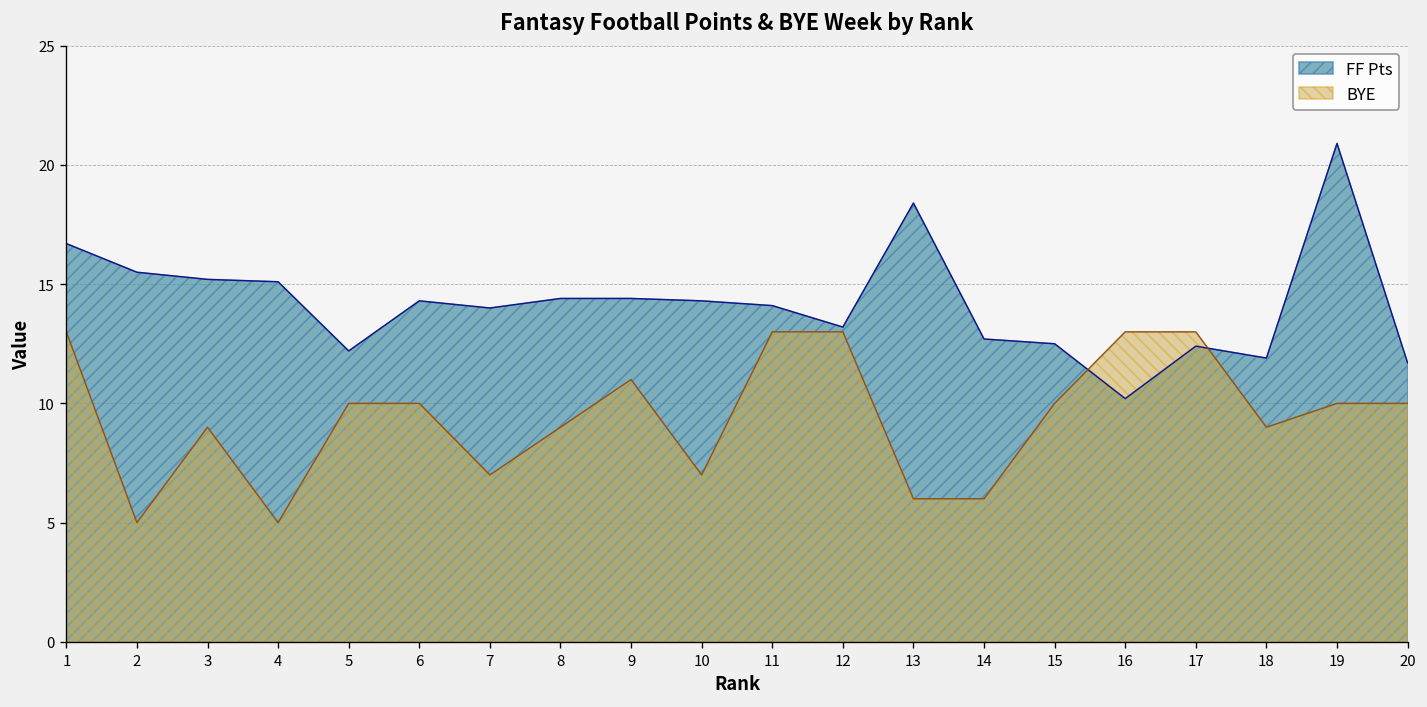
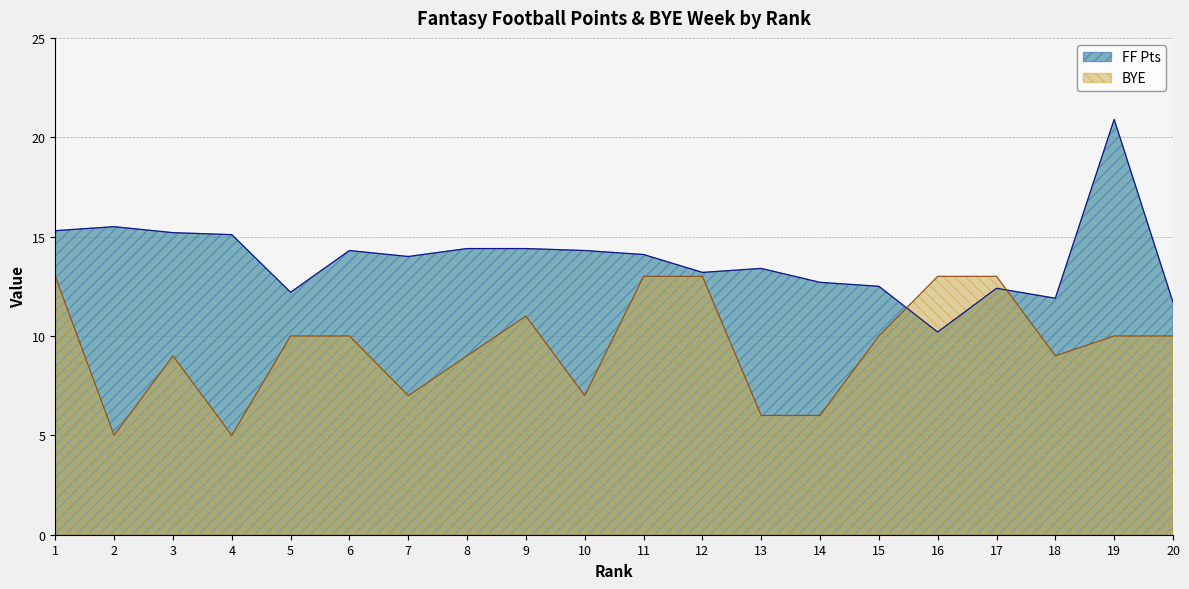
FF Pts, 1: 16.7 -> 15.3
FF Pts, 13: 18.4 -> 13.4
